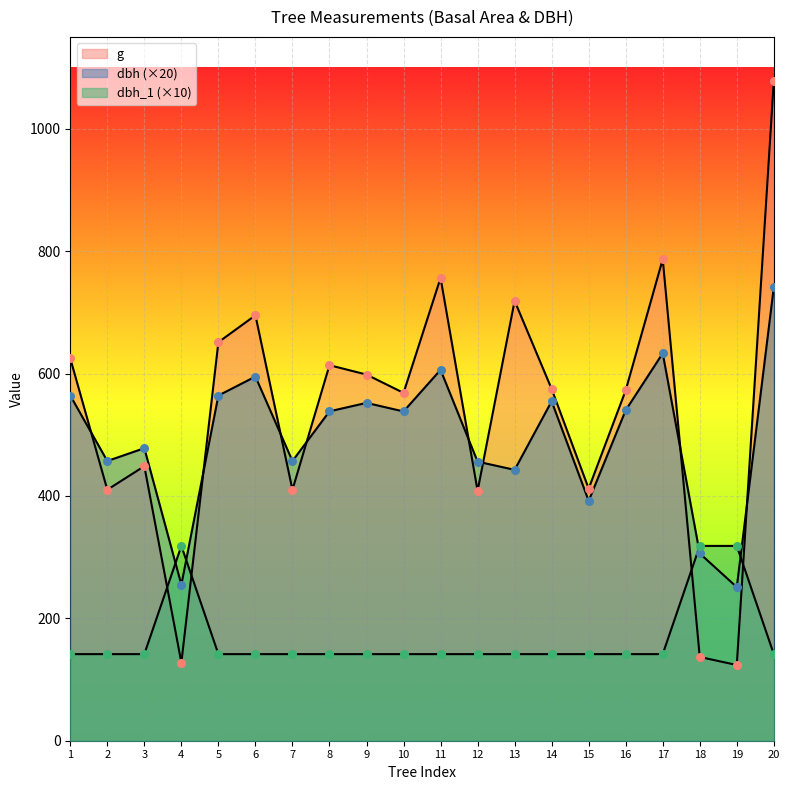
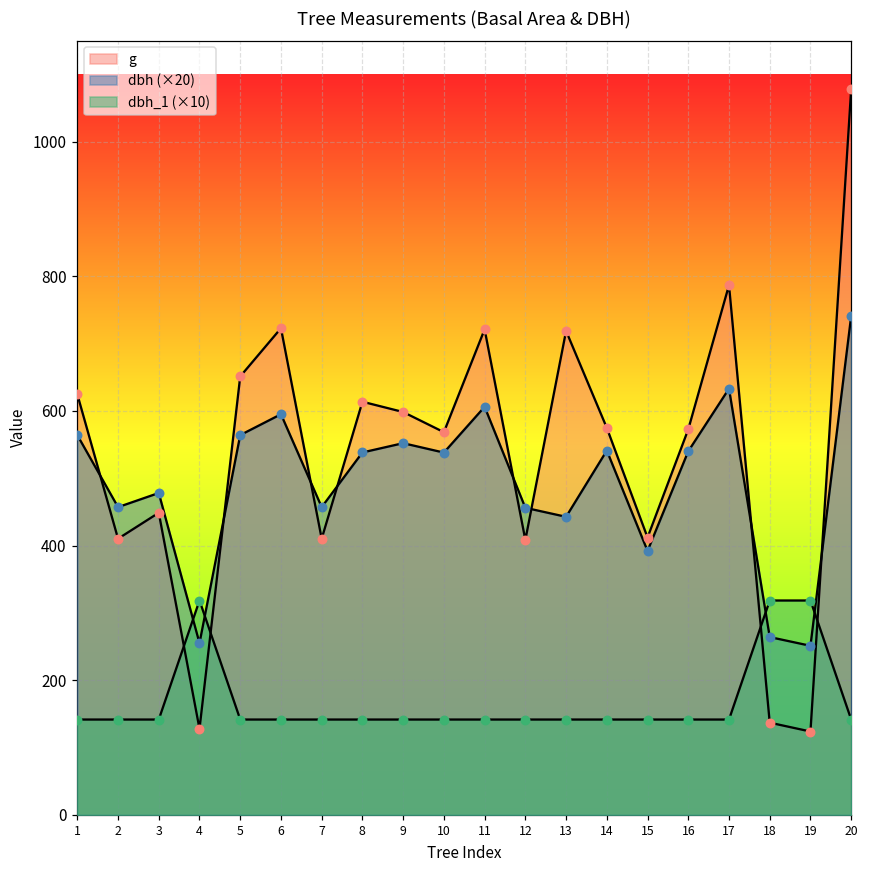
g, 6: 700 -> 720
g, 11: 760 -> 720
dbh (×20), 14: 550 -> 540
dbh (×20), 18: 310 -> 260
